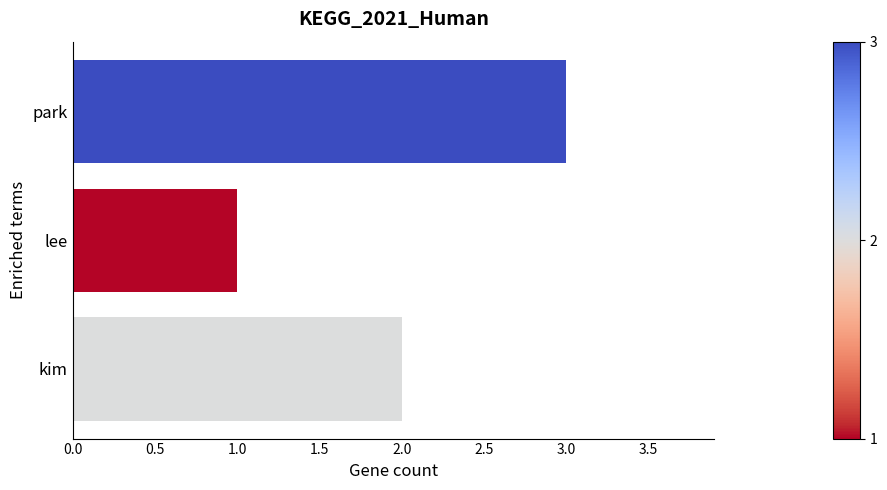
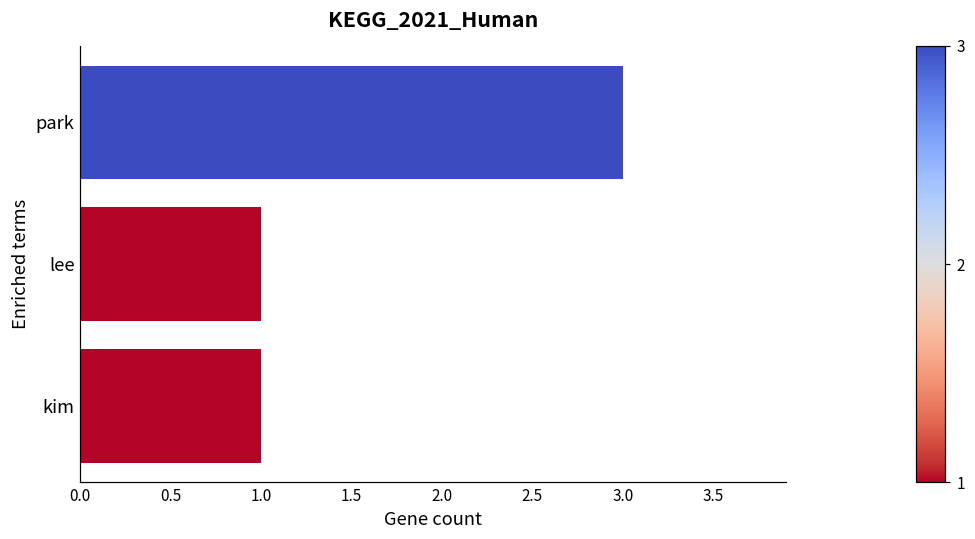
kim: 2 -> 1
